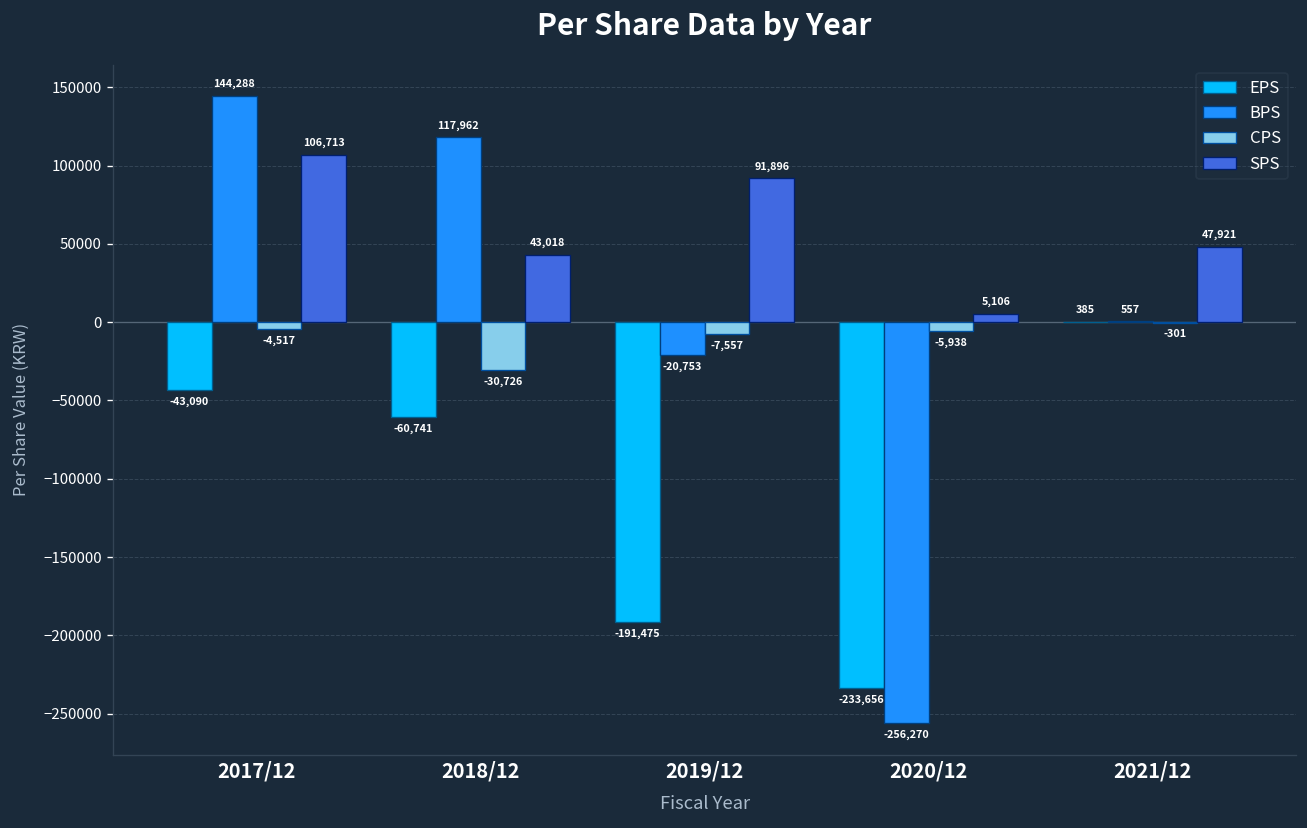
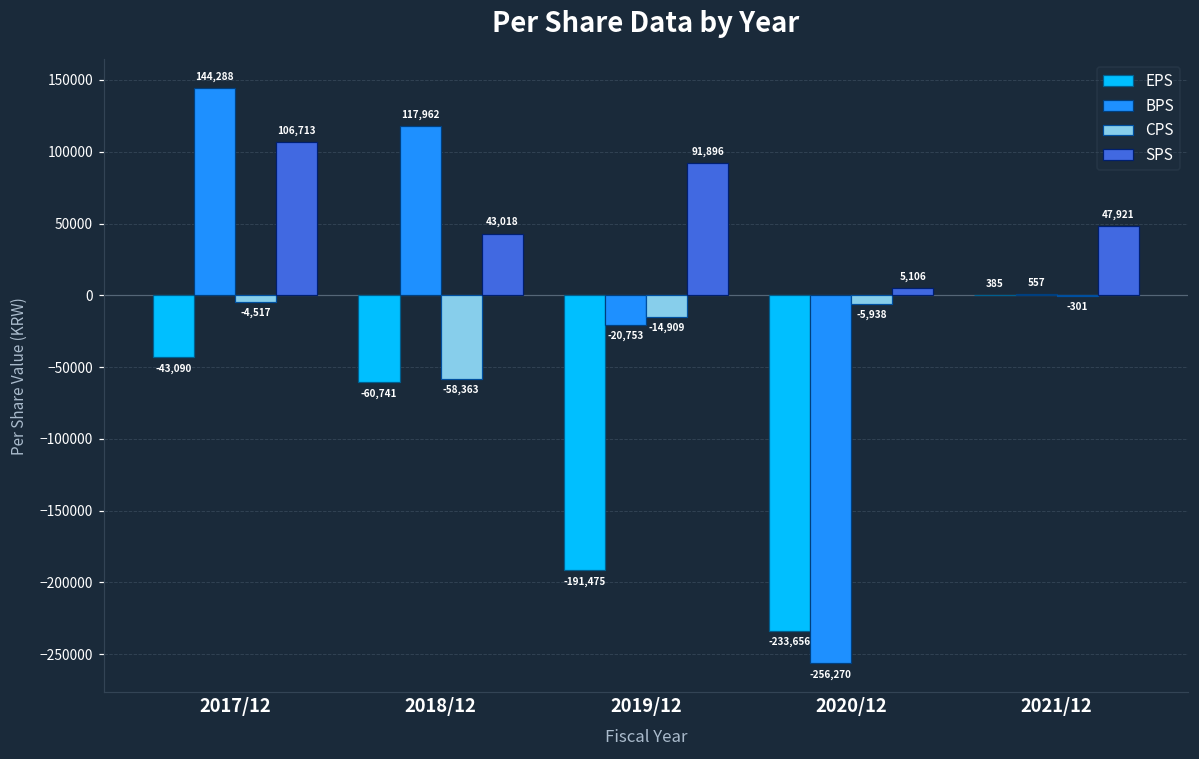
CPS, 2018/12: -30,726 -> -58,363
CPS, 2019/12: -7,557 -> -14,909
